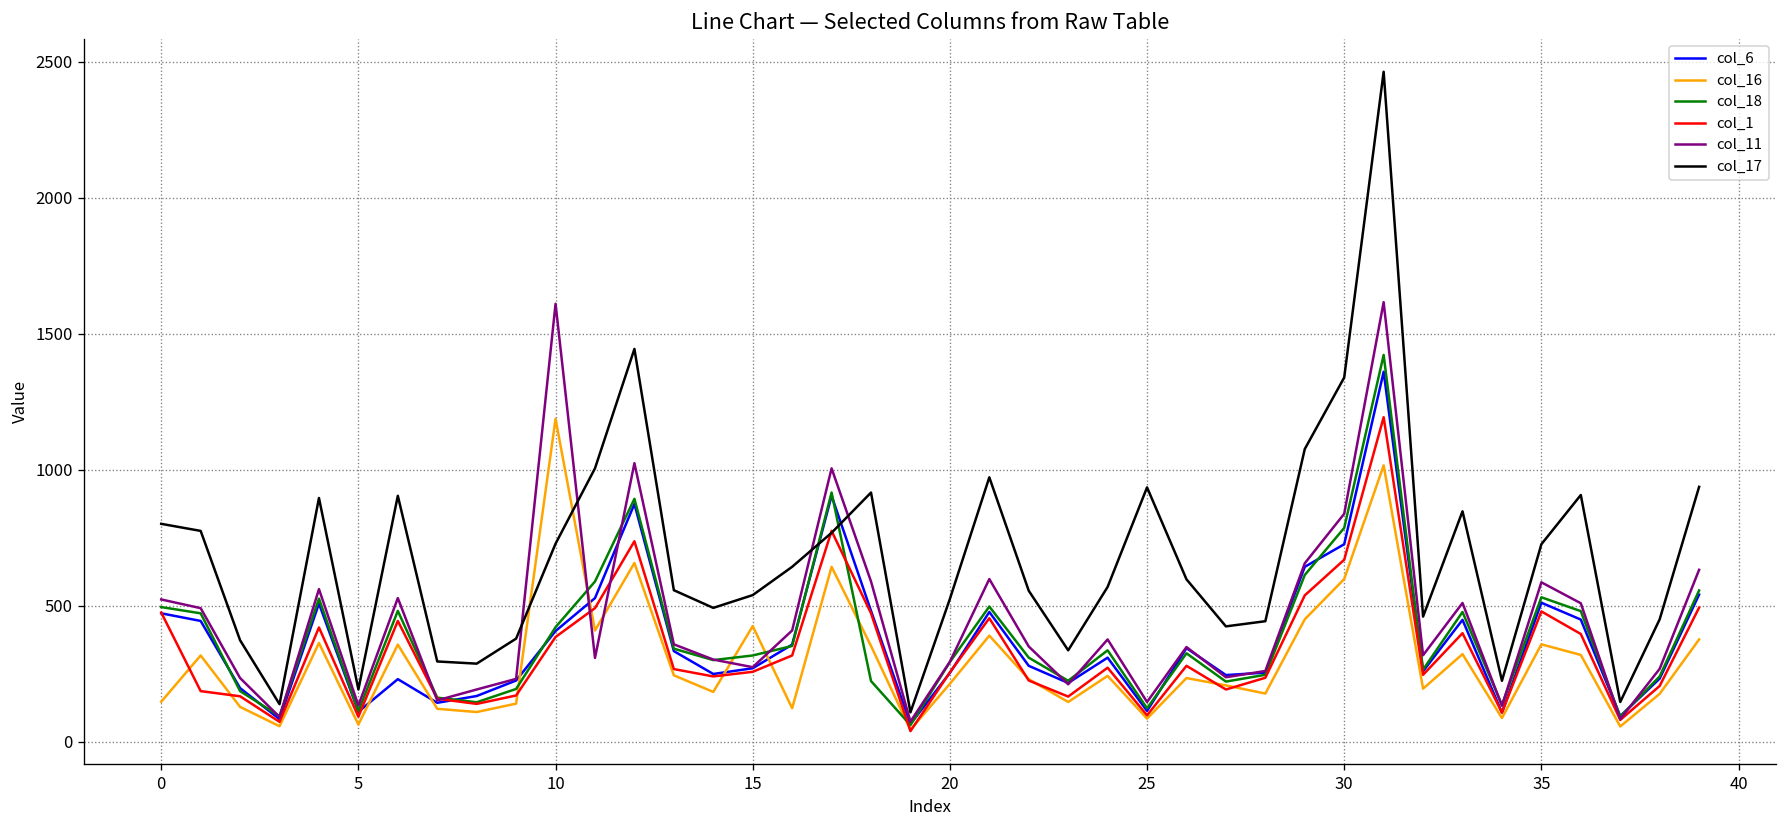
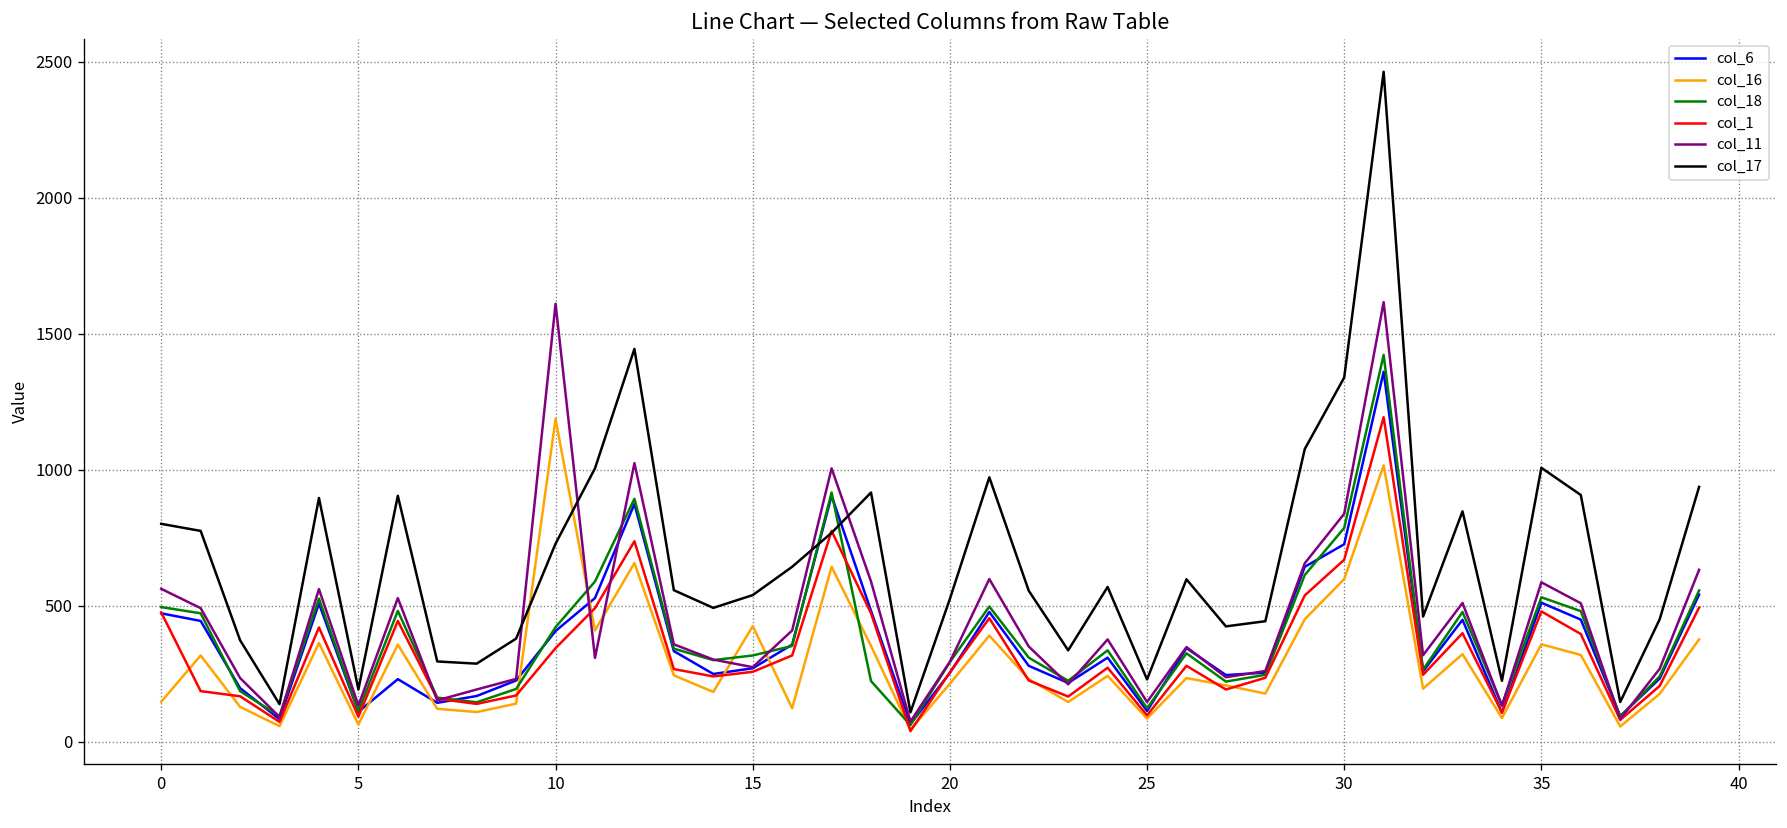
col_11, 0: 520 -> 560
col_1, 10: 390 -> 350
col_17, 25: 940 -> 230
col_17, 35: 730 -> 1010
